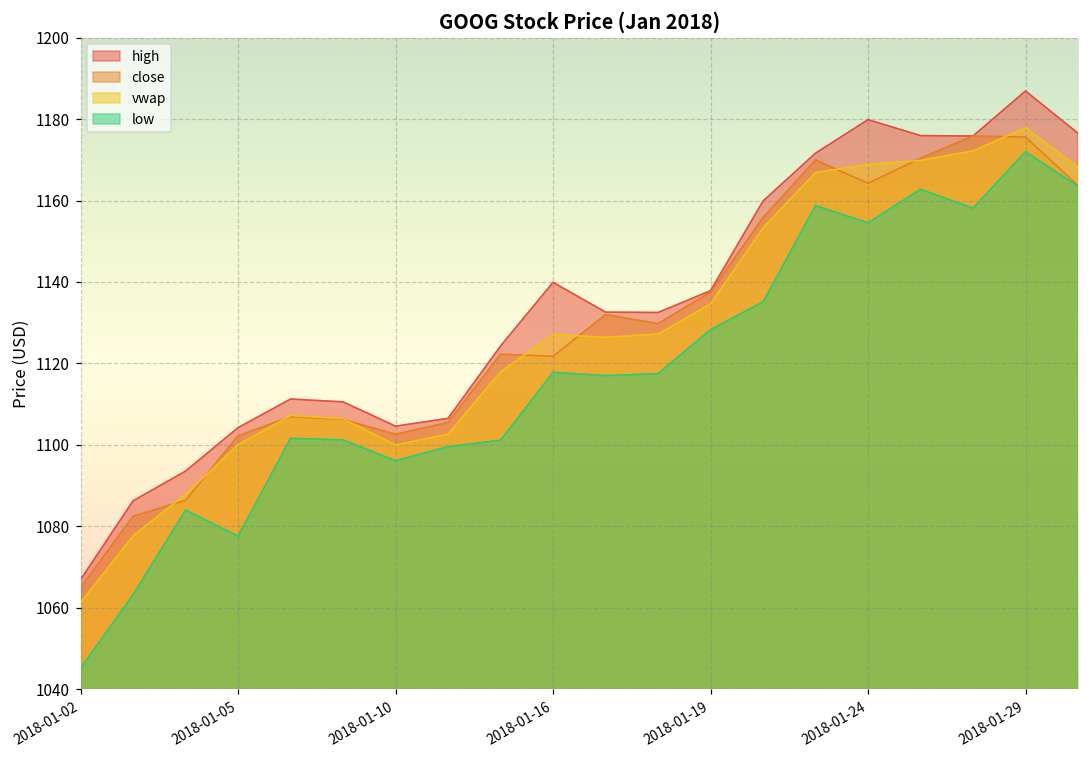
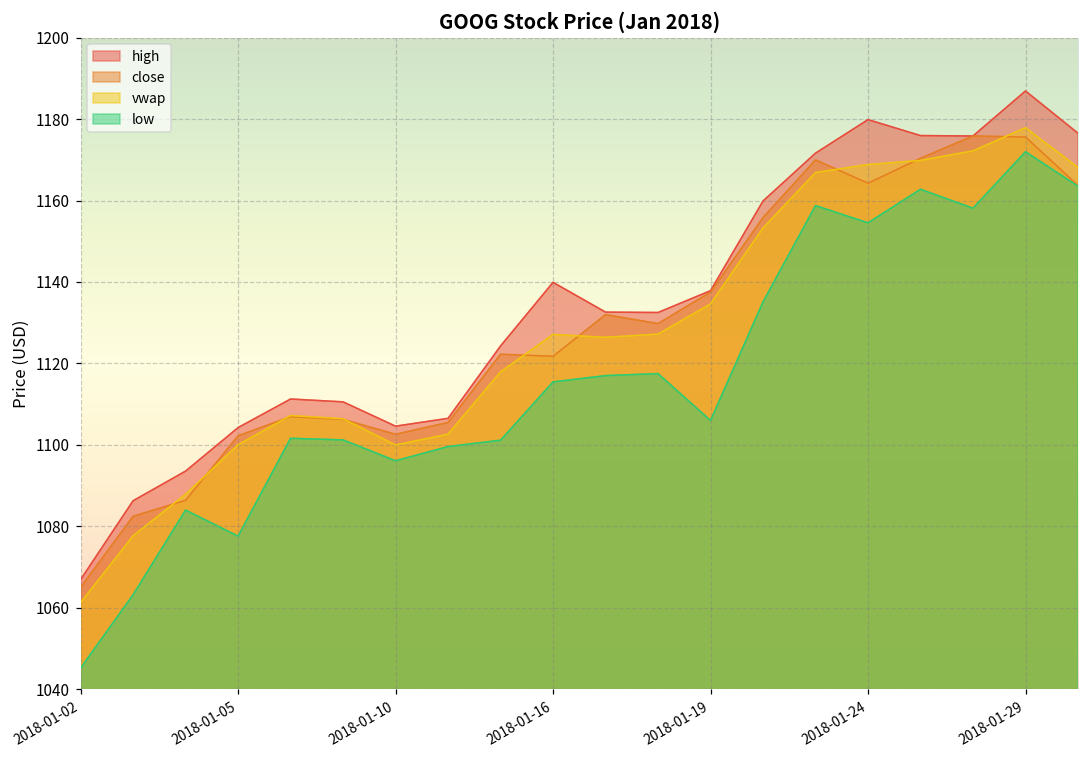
low, 2018-01-16: 1118 -> 1115
low, 2018-01-19: 1128 -> 1106
